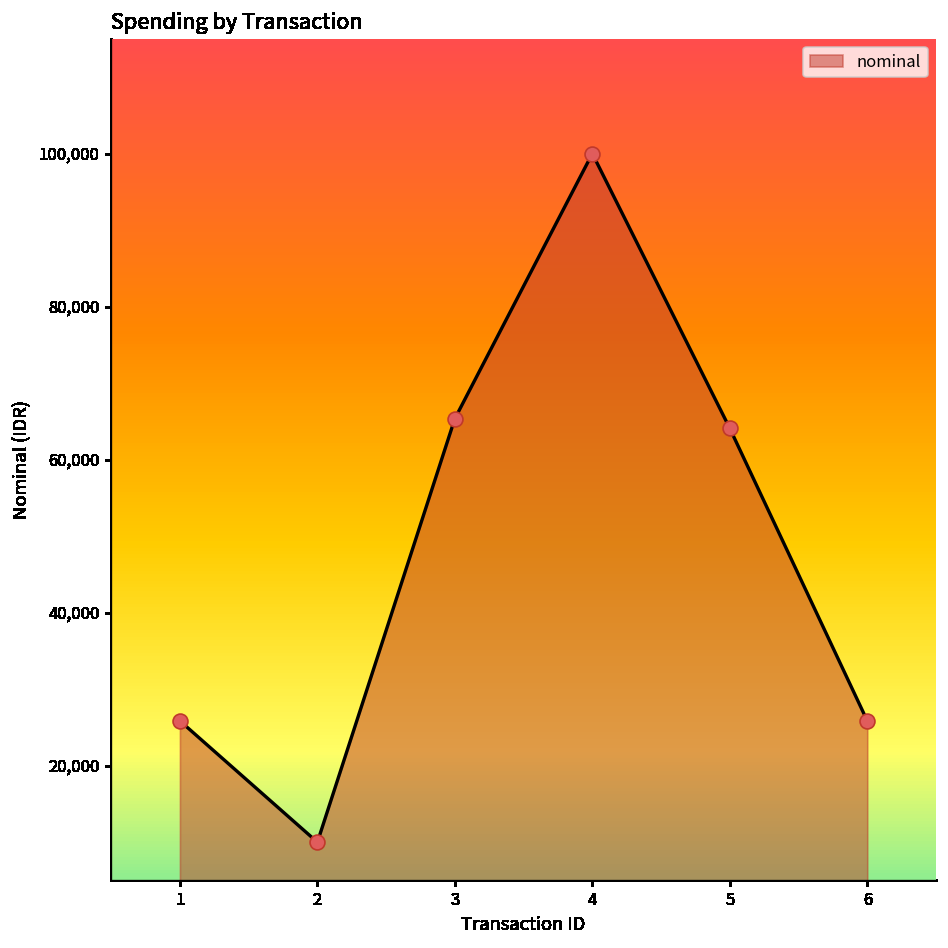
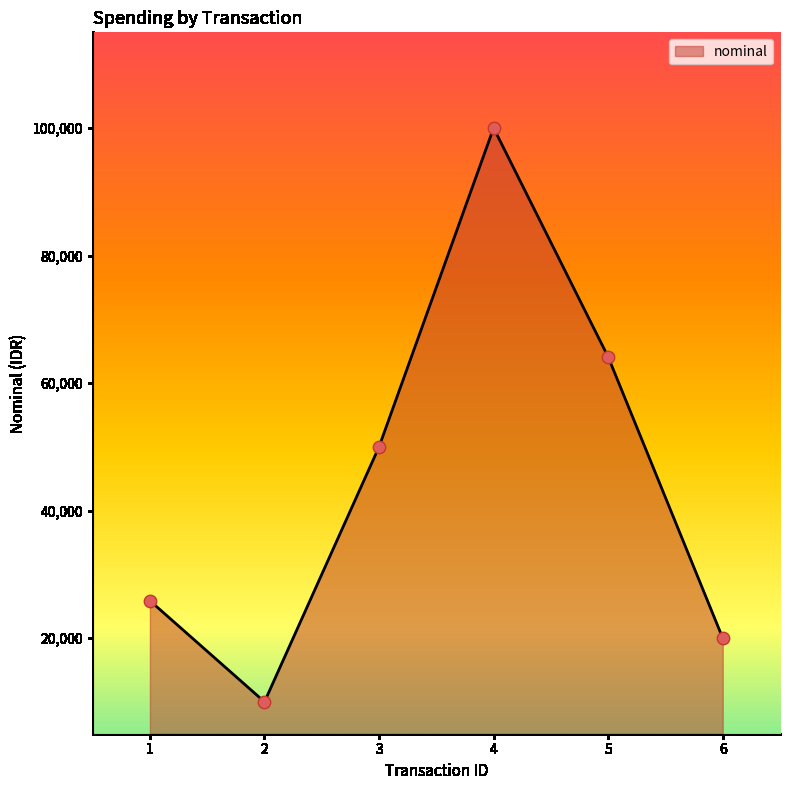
3: 65,000 -> 50,000
6: 26,000 -> 20,000
